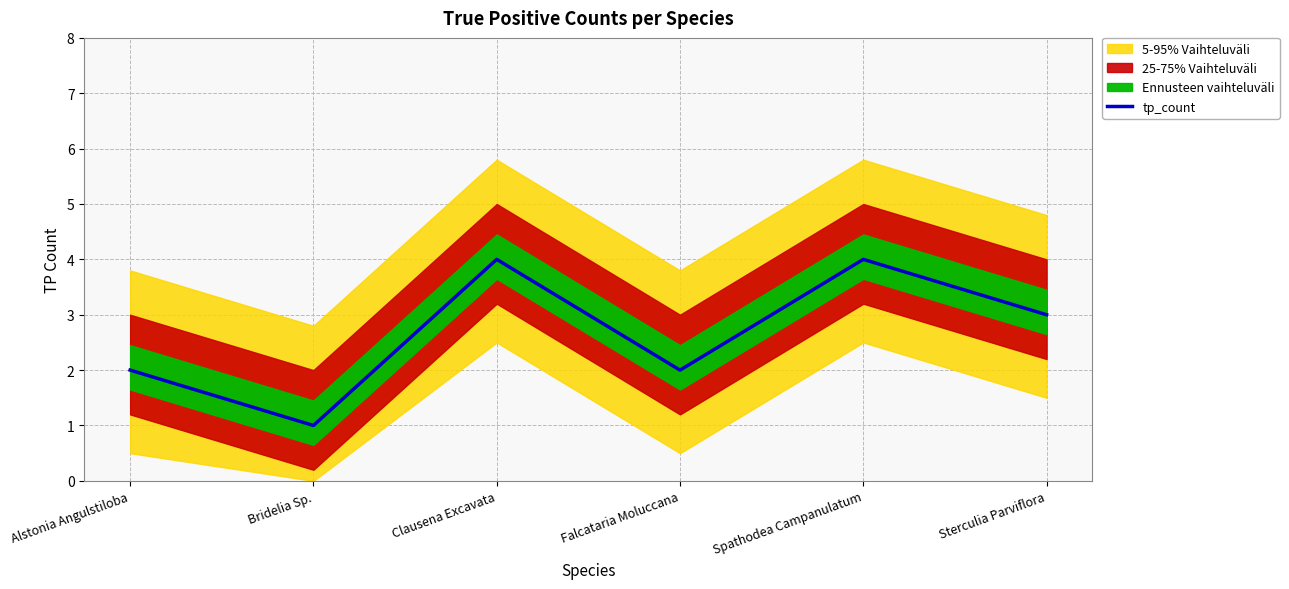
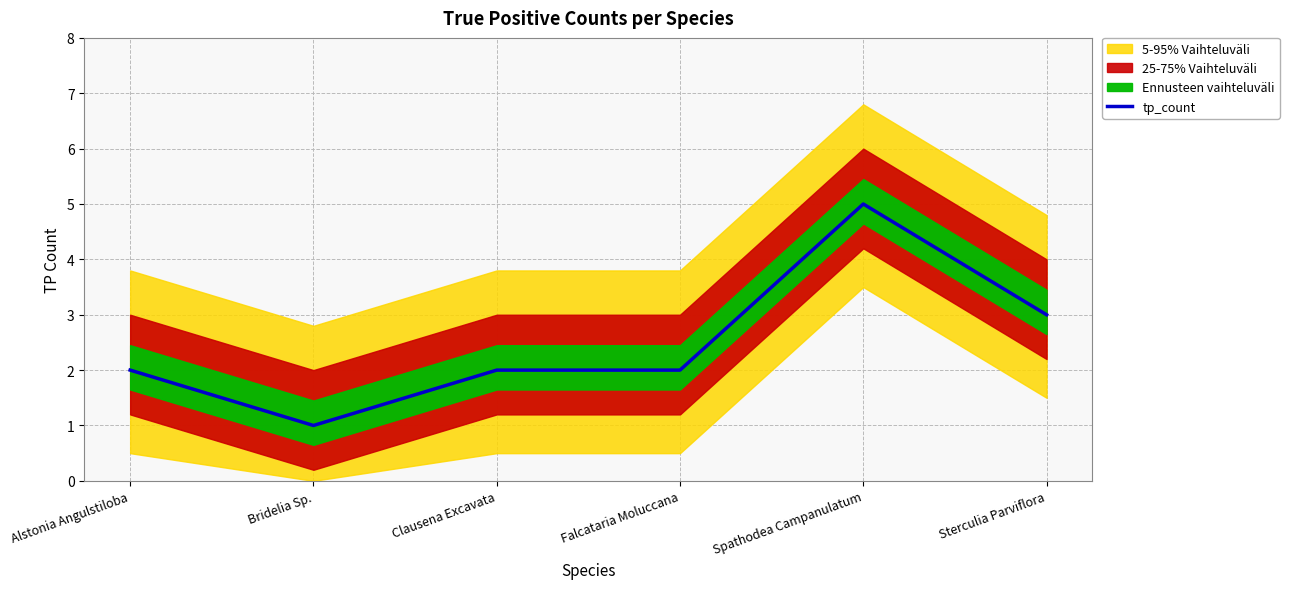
tp_count, Clausena Excavata: 4 -> 2
tp_count, Spathodea Campanulatum: 4 -> 5
